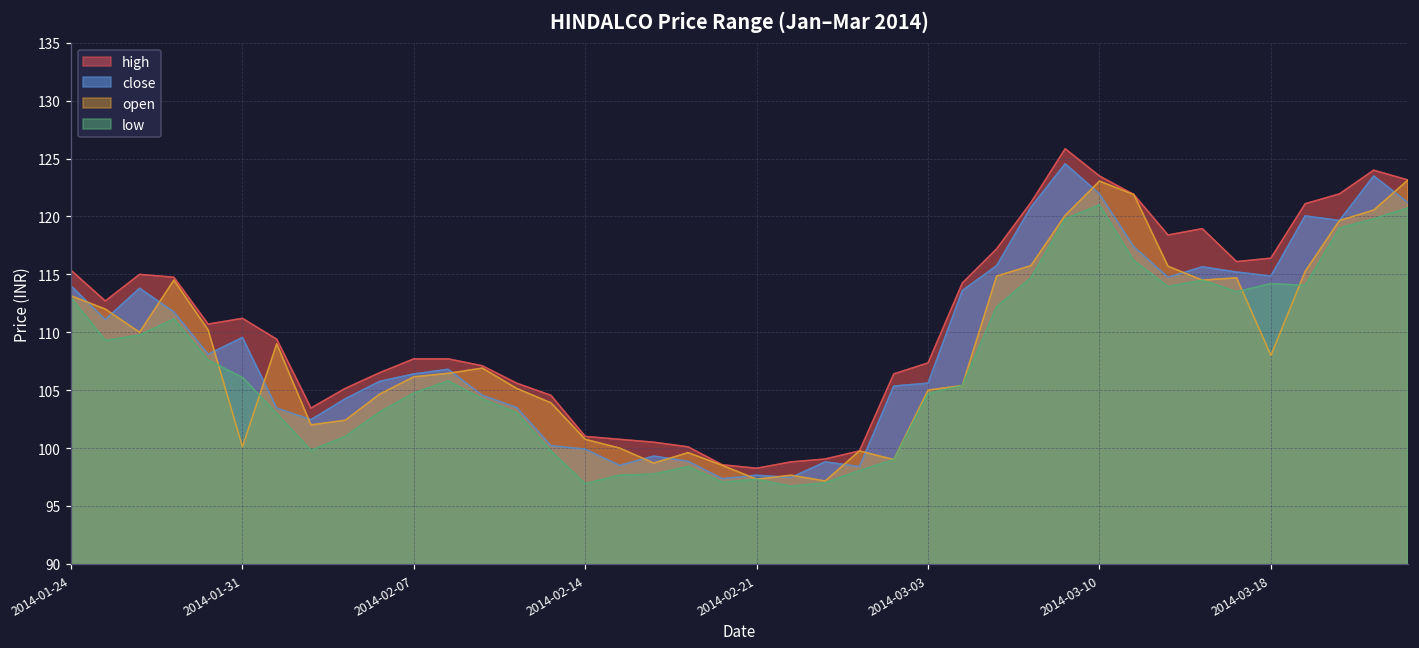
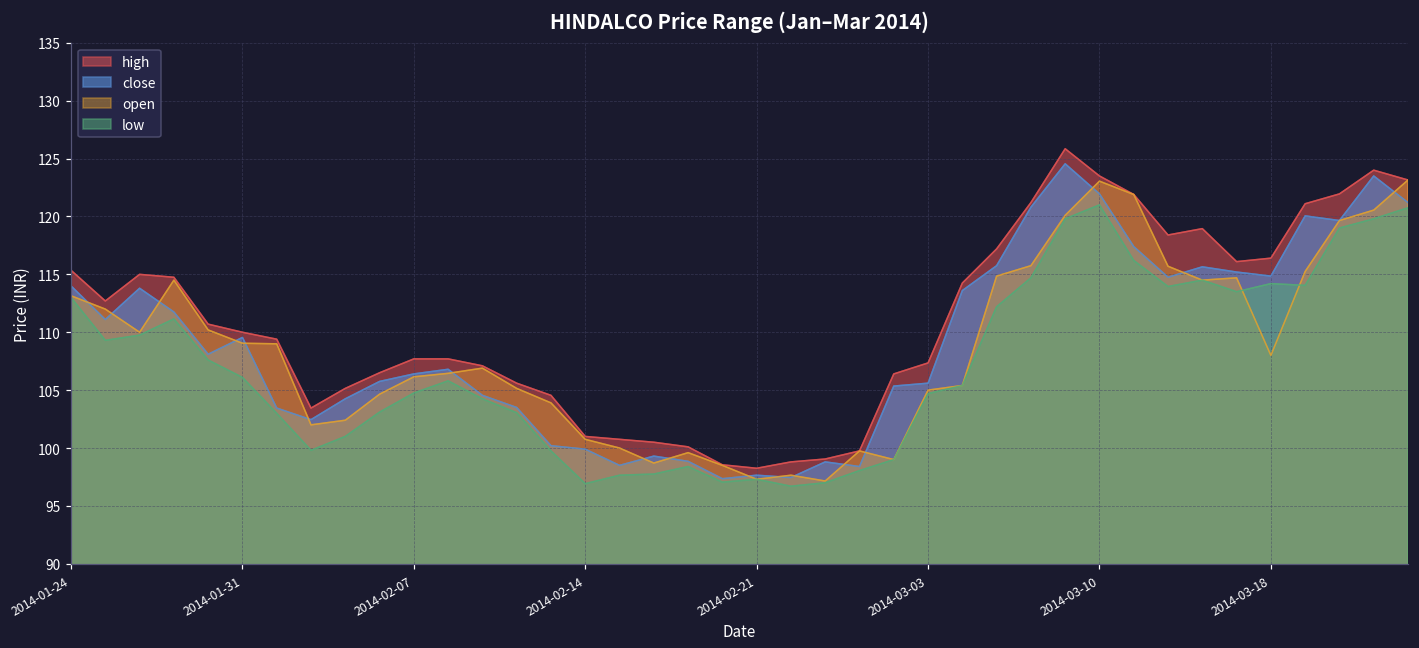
high, 2014-01-31: 111.2 -> 110.0
open, 2014-01-31: 100.1 -> 109.1
